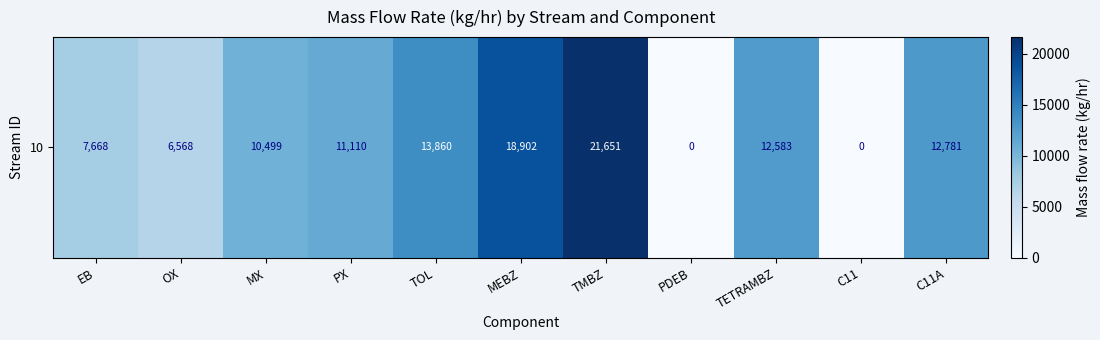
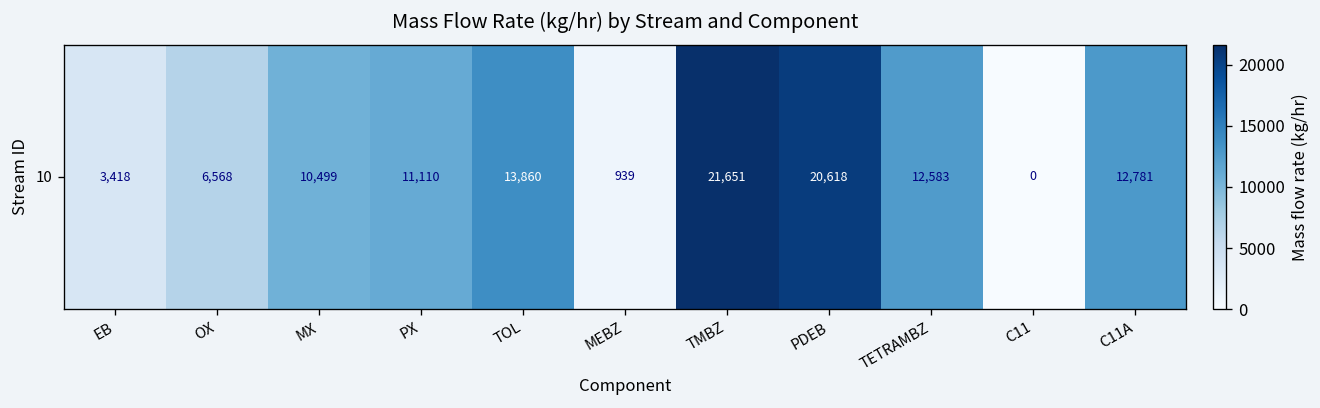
10, EB: 7,668 -> 3,418
10, MEBZ: 18,902 -> 939
10, PDEB: 0 -> 20,618
